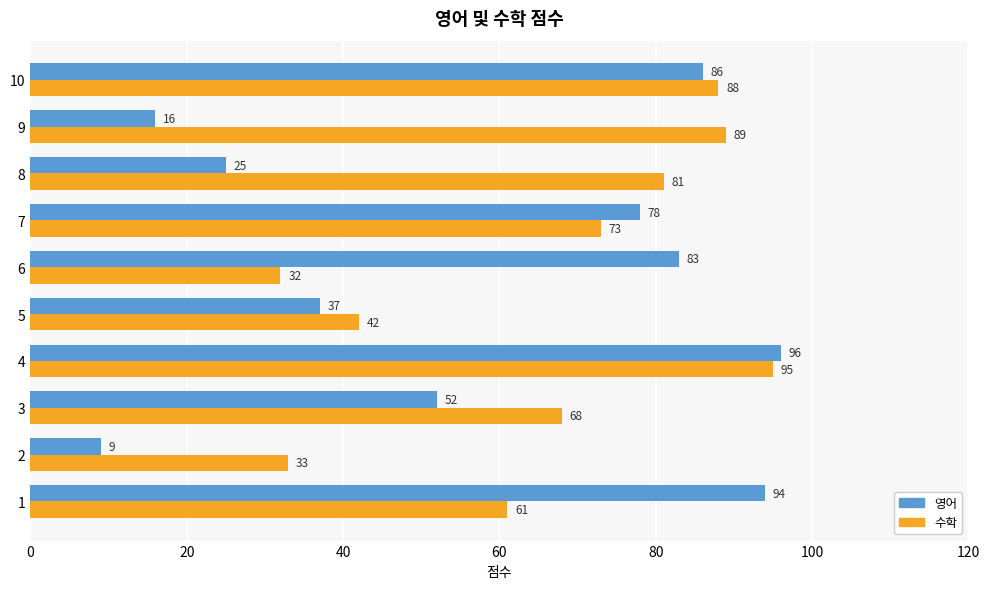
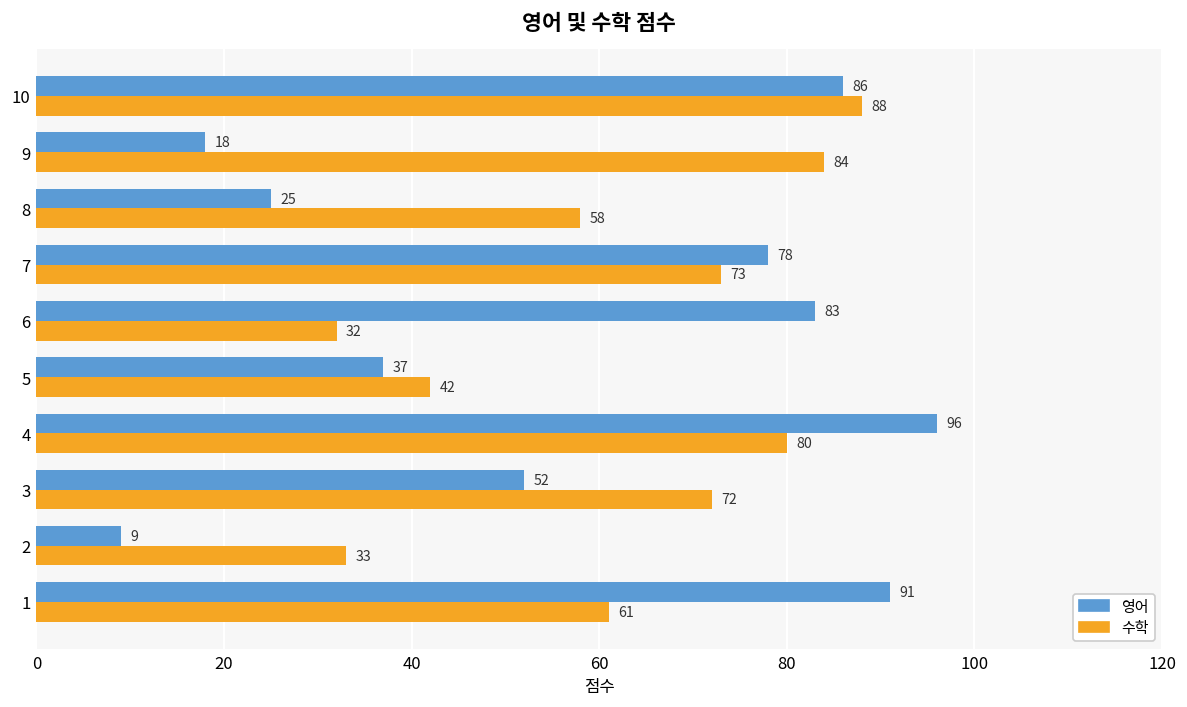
영어, 9: 16 -> 18
수학, 9: 89 -> 84
수학, 8: 81 -> 58
수학, 4: 95 -> 80
수학, 3: 68 -> 72
영어, 1: 94 -> 91
